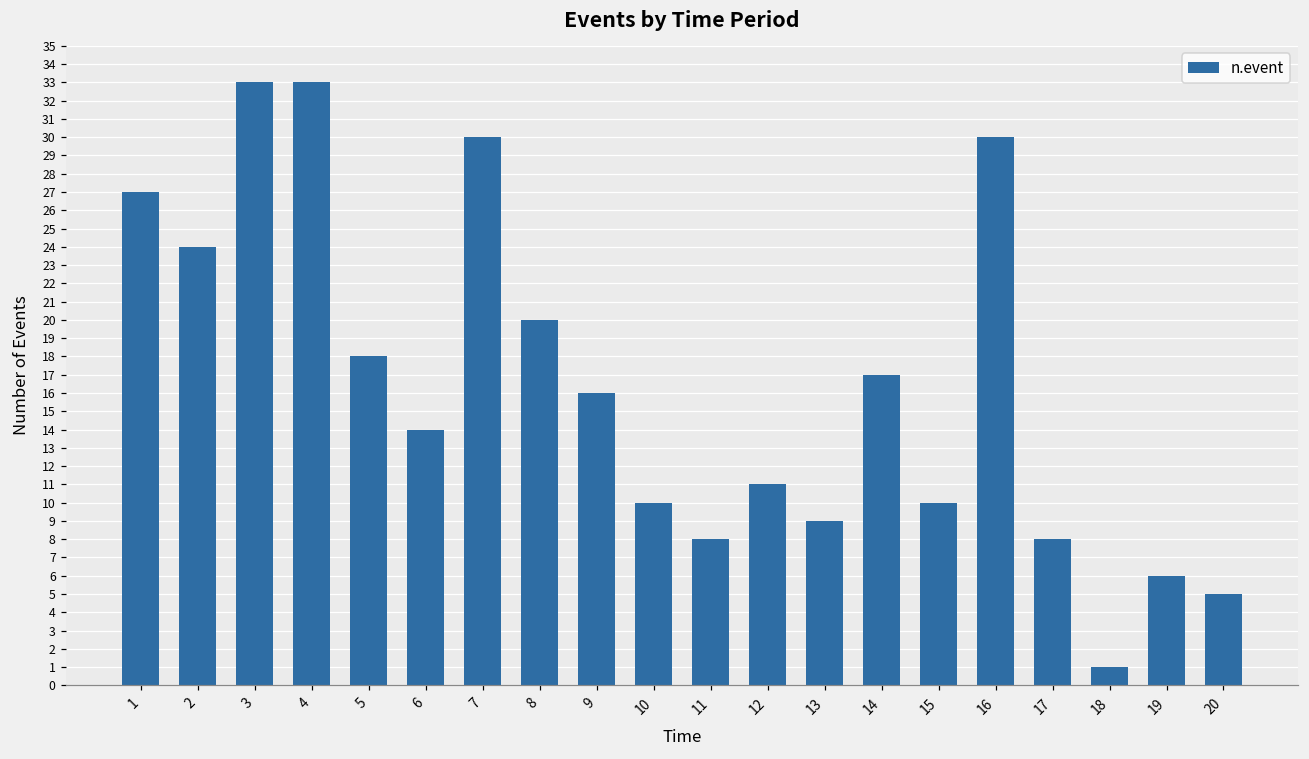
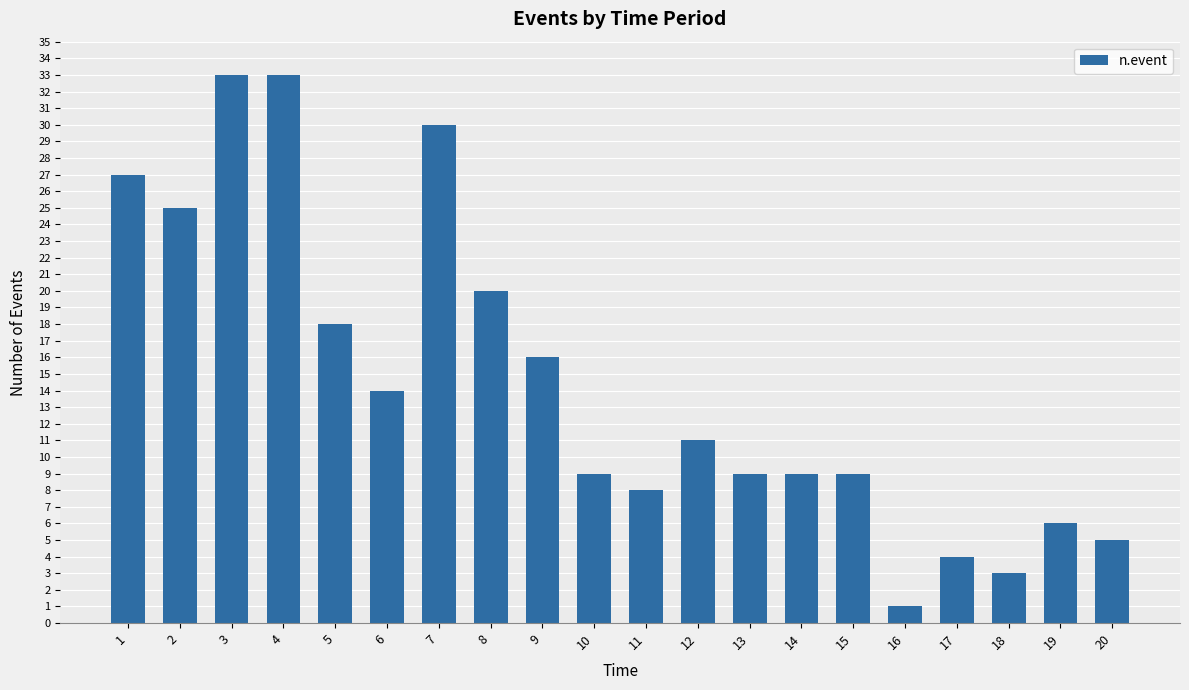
2: 24 -> 25
10: 10 -> 9
14: 17 -> 9
15: 10 -> 9
16: 30 -> 1
17: 8 -> 4
18: 1 -> 3
